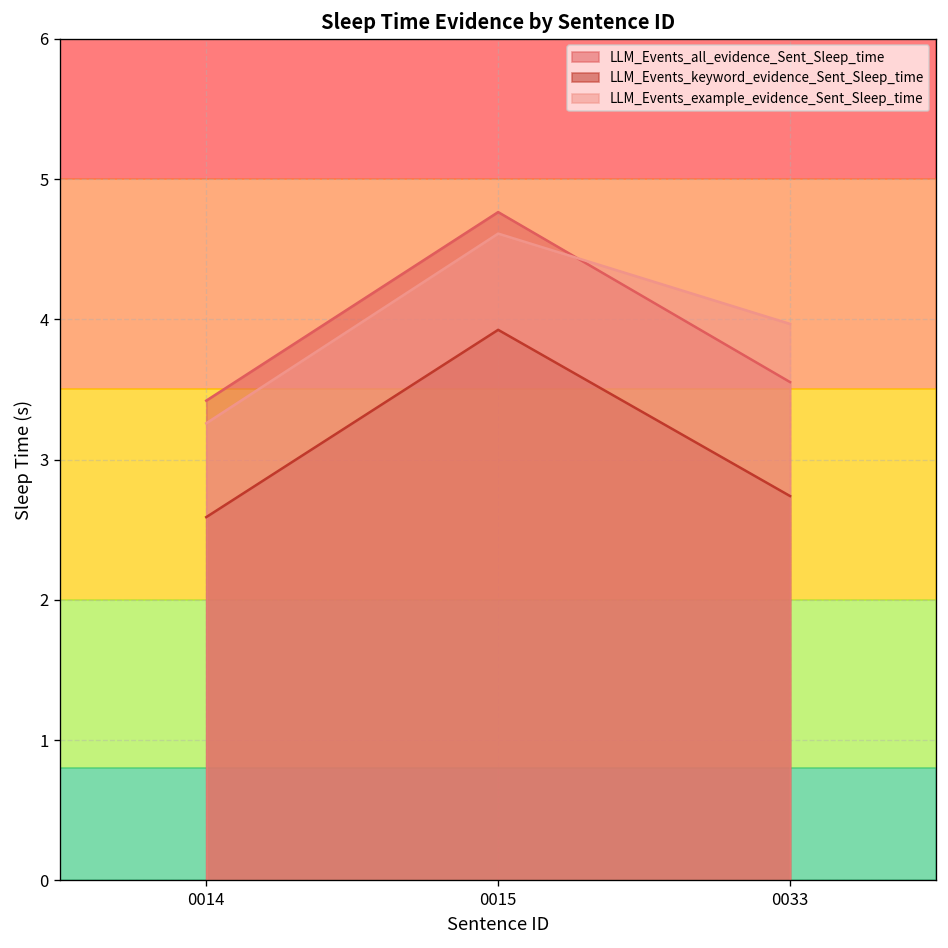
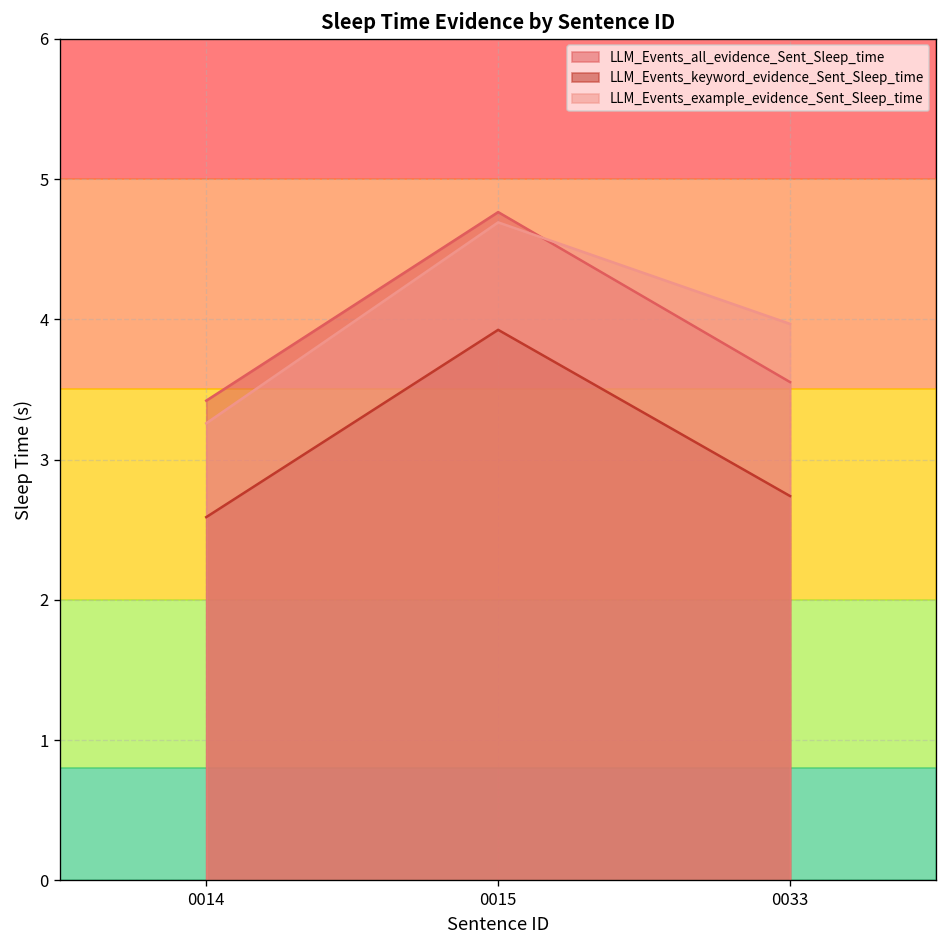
LLM_Events_example_evidence_Sent_Sleep_time, 0015: 4.61 -> 4.69
